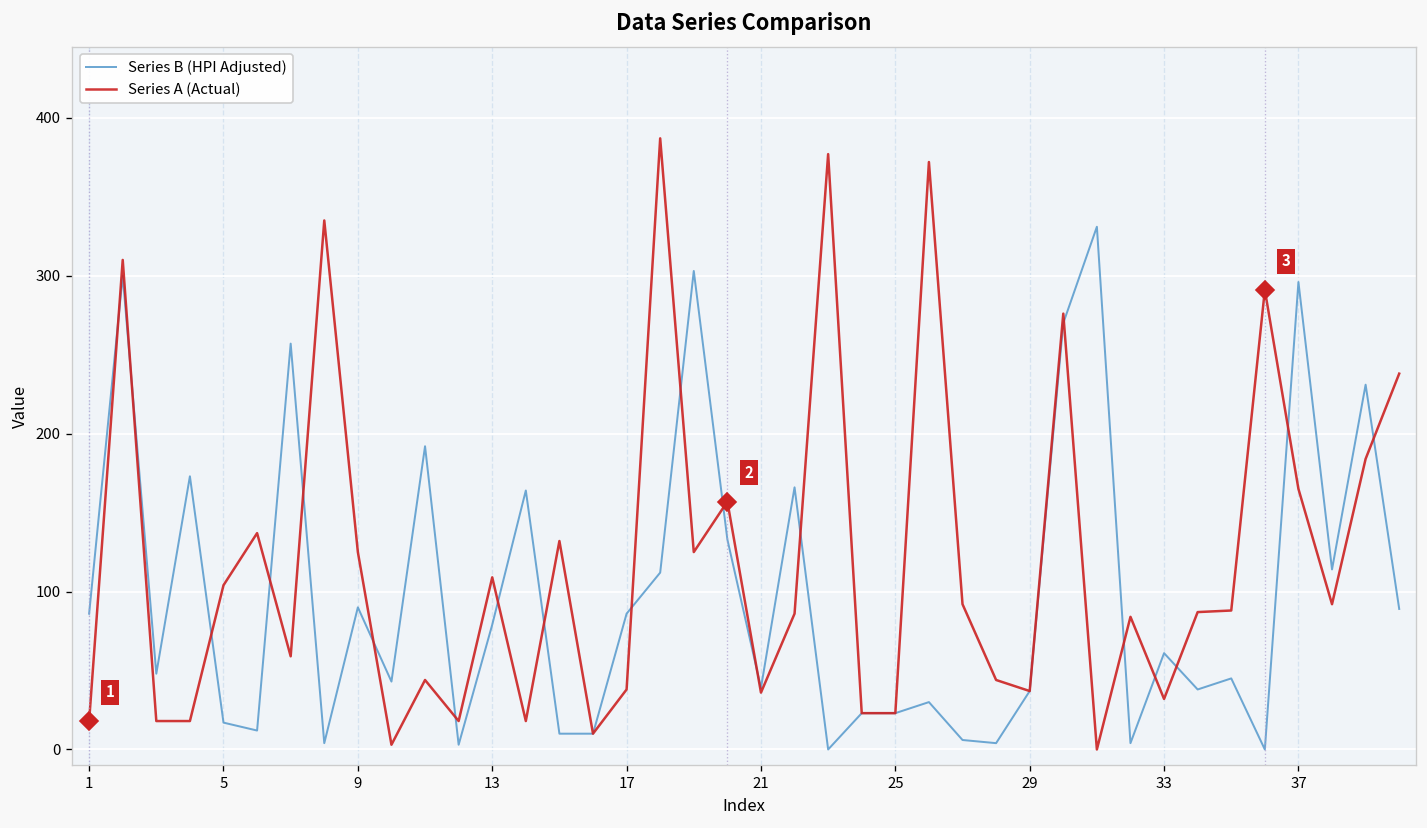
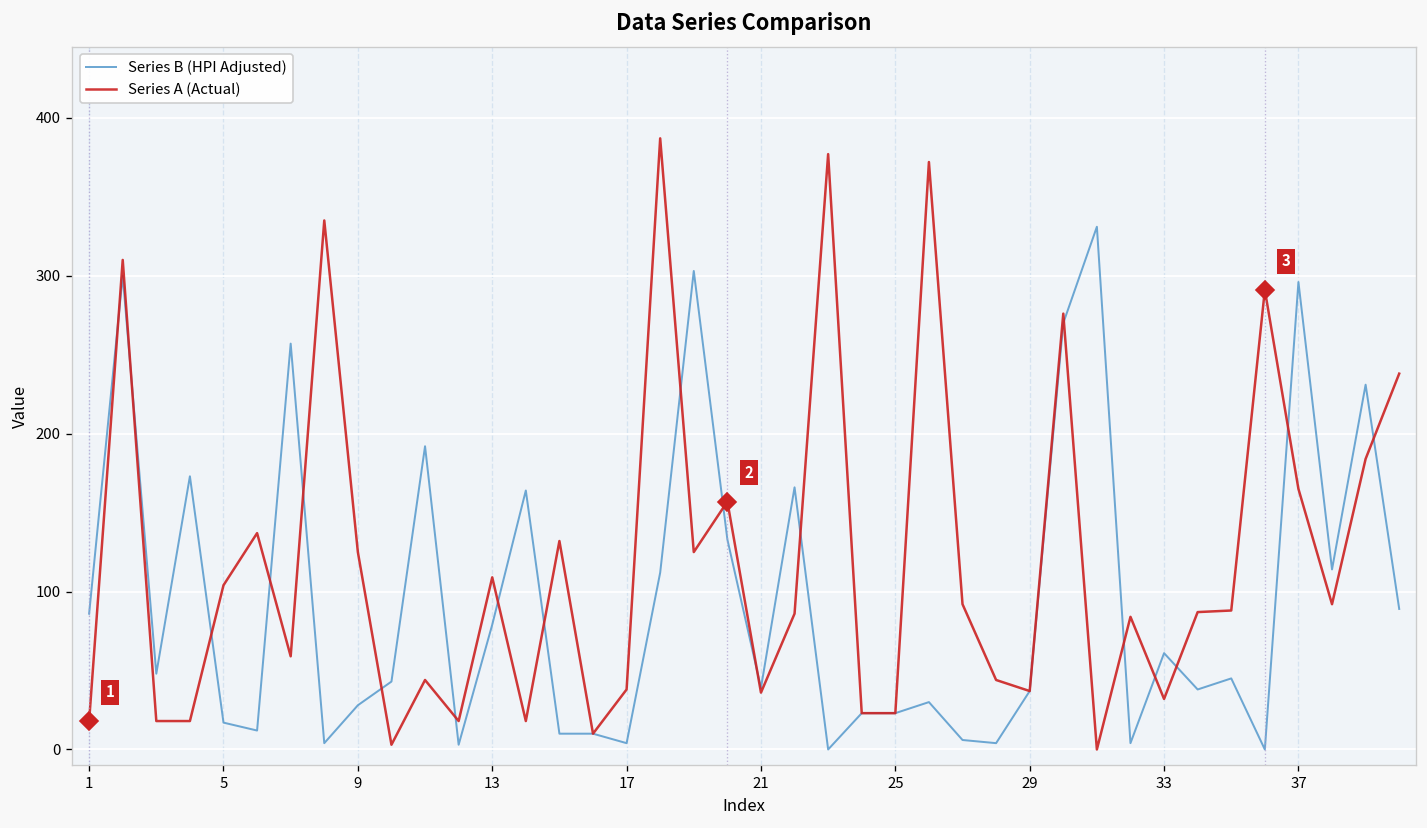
Series B (HPI Adjusted), 9: 90 -> 28
Series B (HPI Adjusted), 17: 86 -> 4
